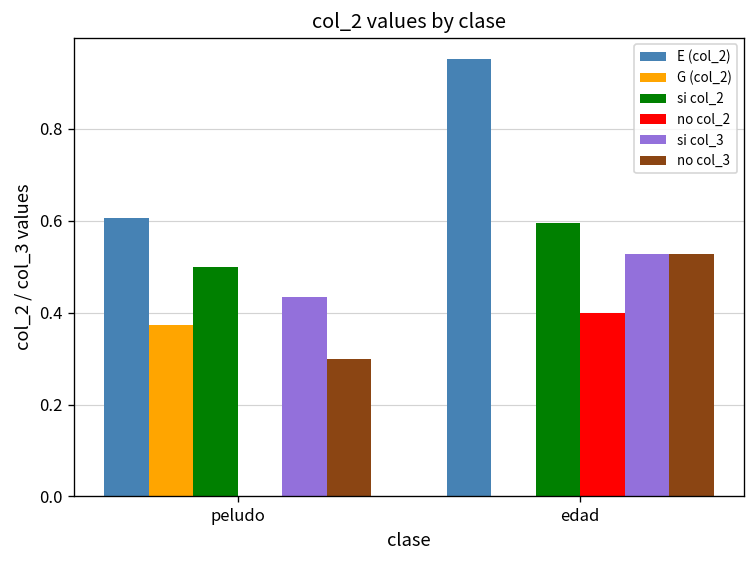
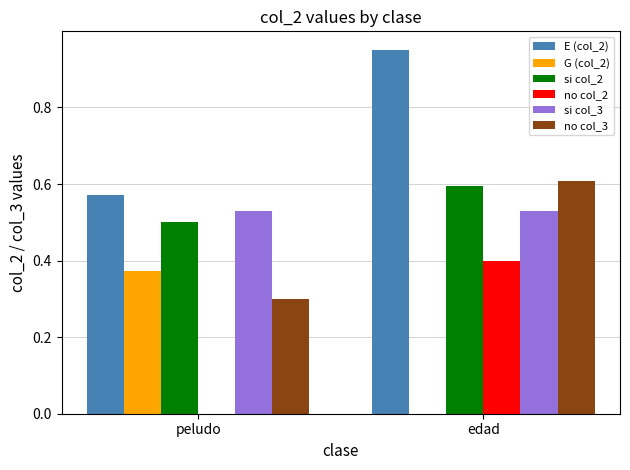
E (col_2), peludo: 0.61 -> 0.57
si col_3, peludo: 0.43 -> 0.53
no col_3, edad: 0.53 -> 0.61
